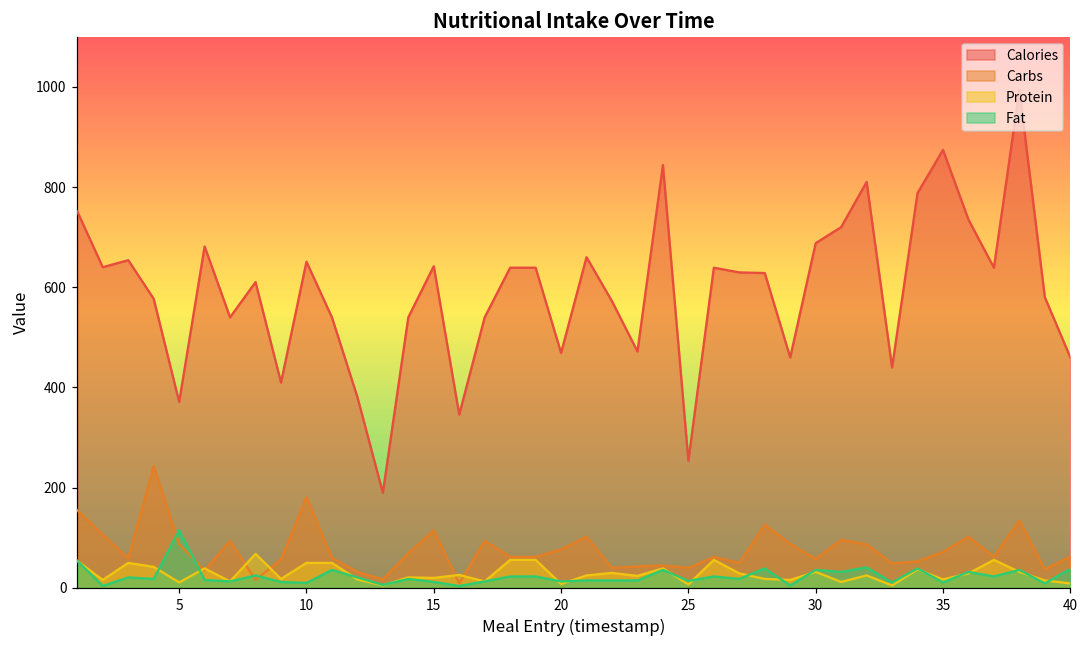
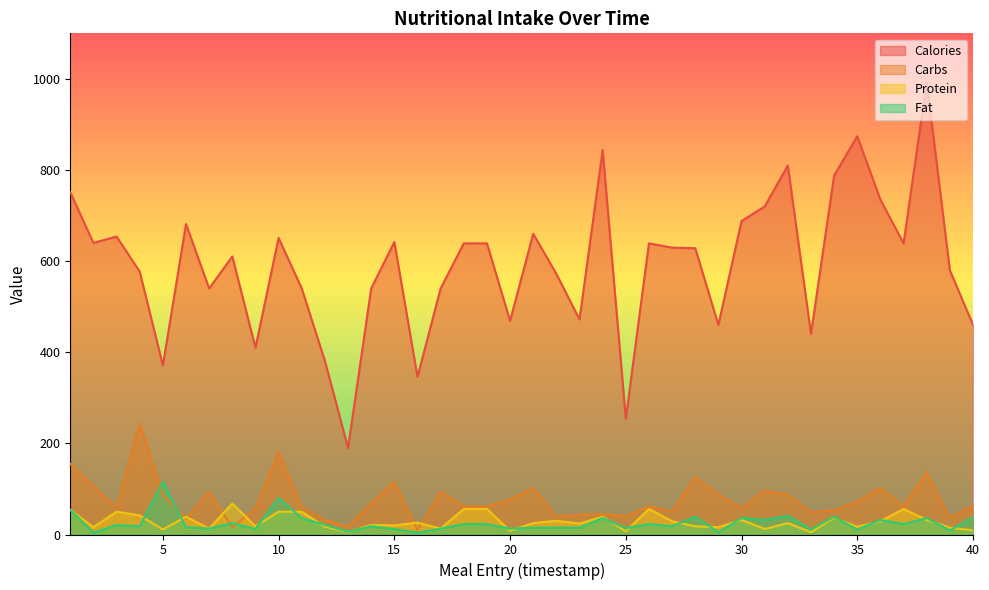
Fat, 10: 10 -> 80
